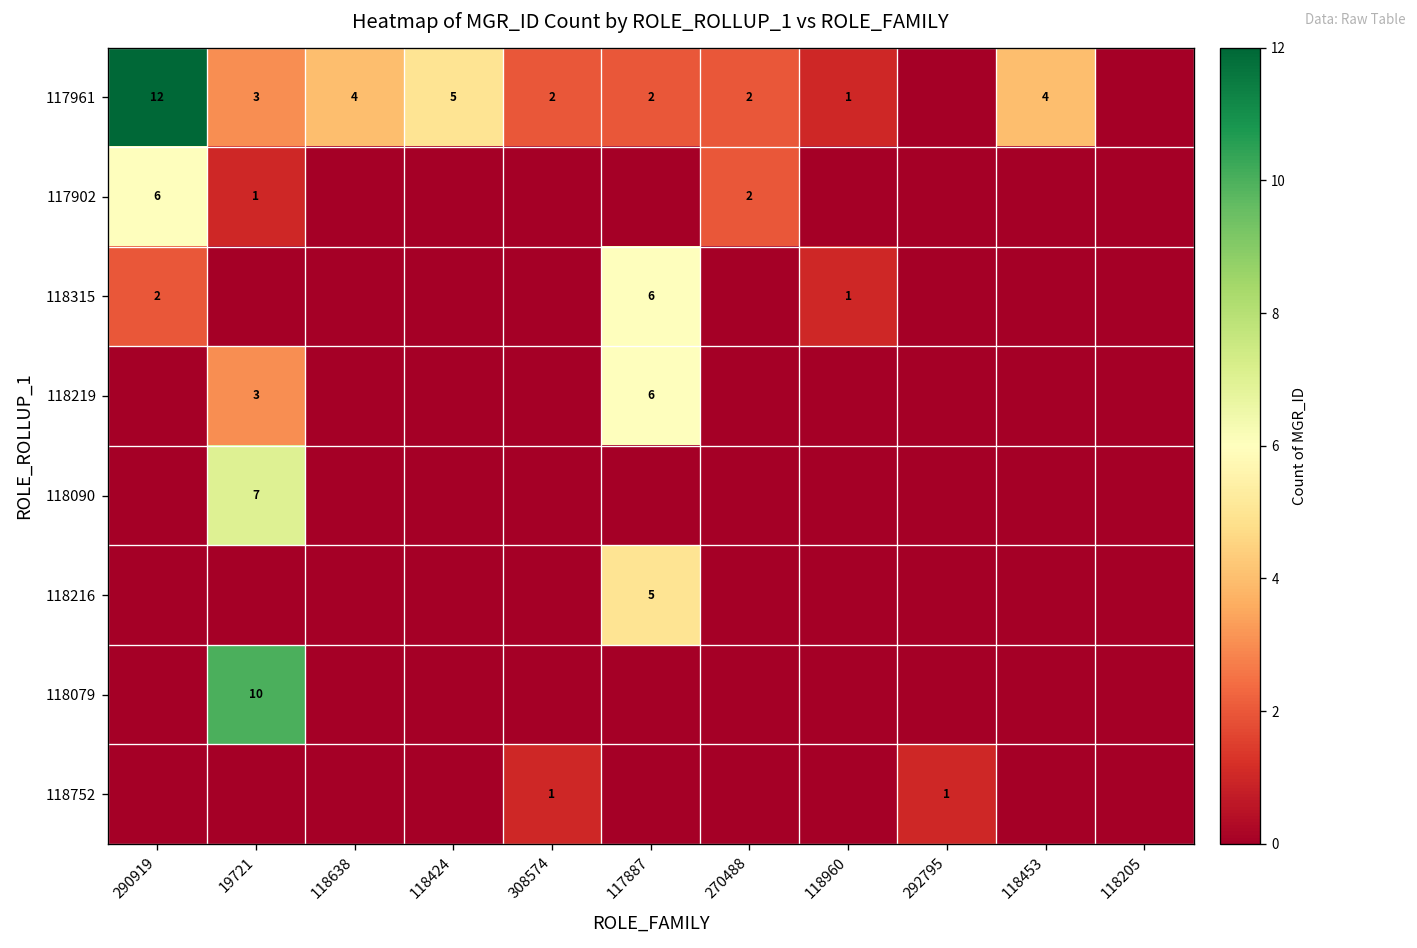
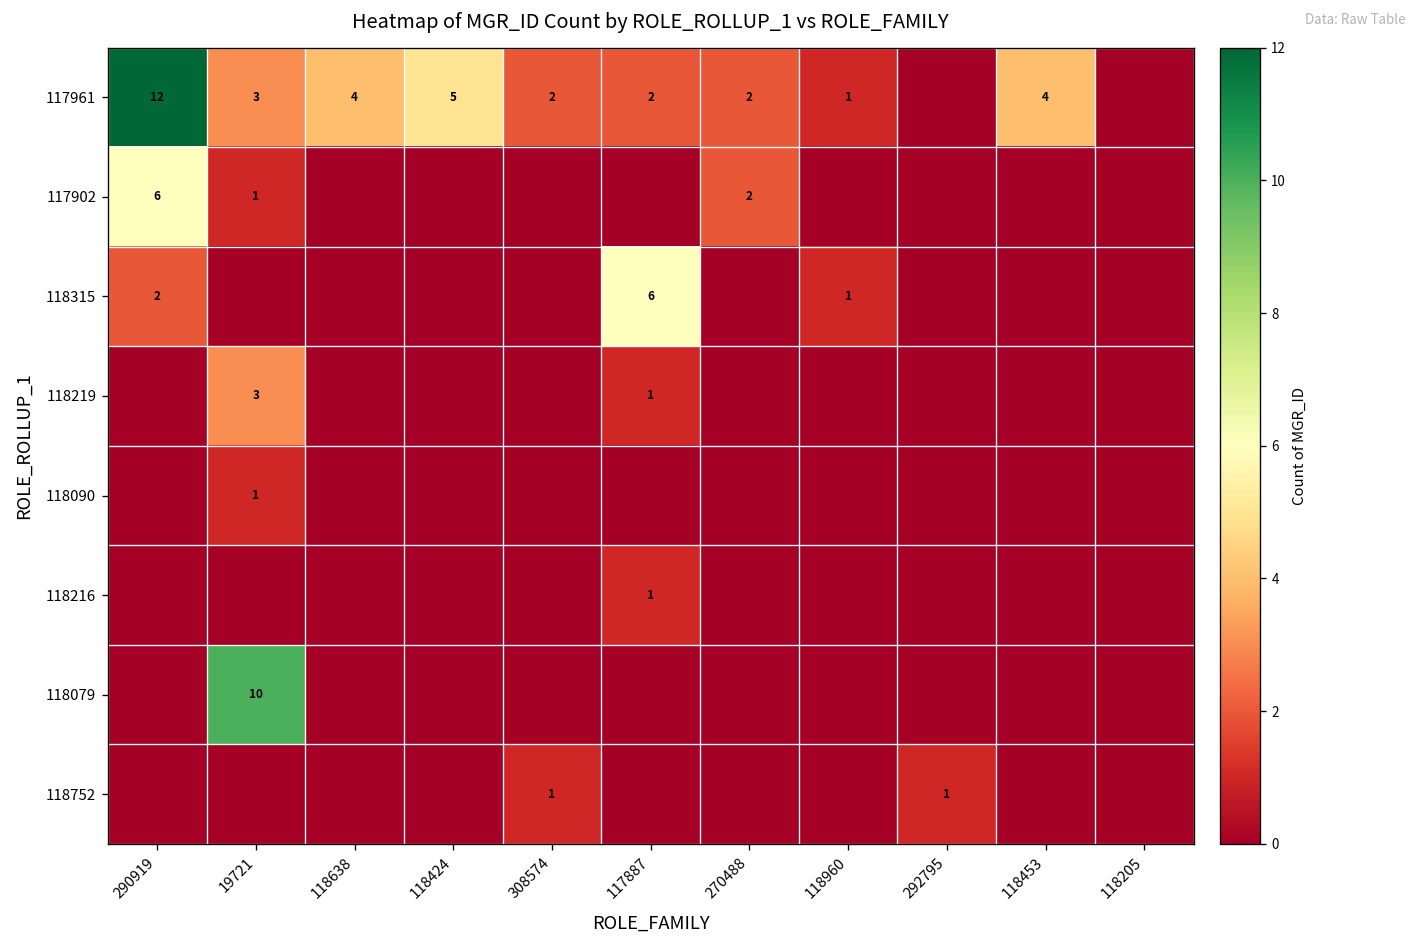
118219, 117887: 6 -> 1
118090, 19721: 7 -> 1
118216, 117887: 5 -> 1
